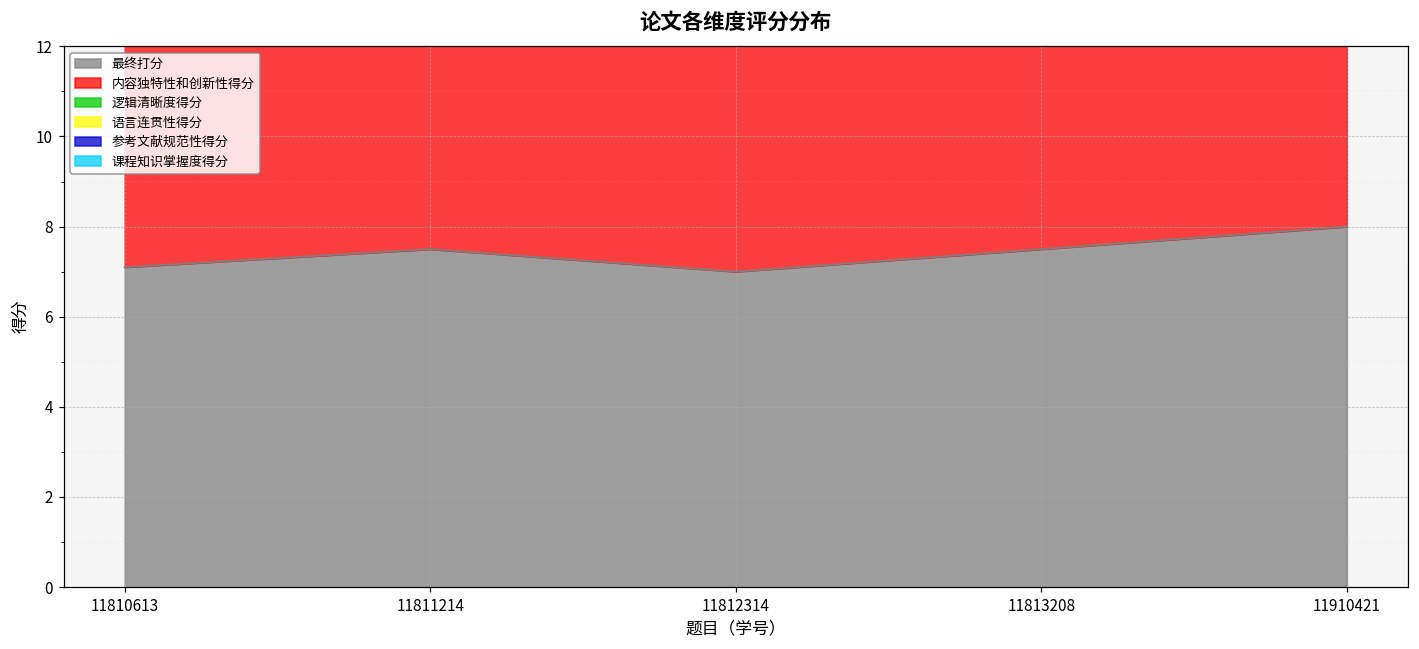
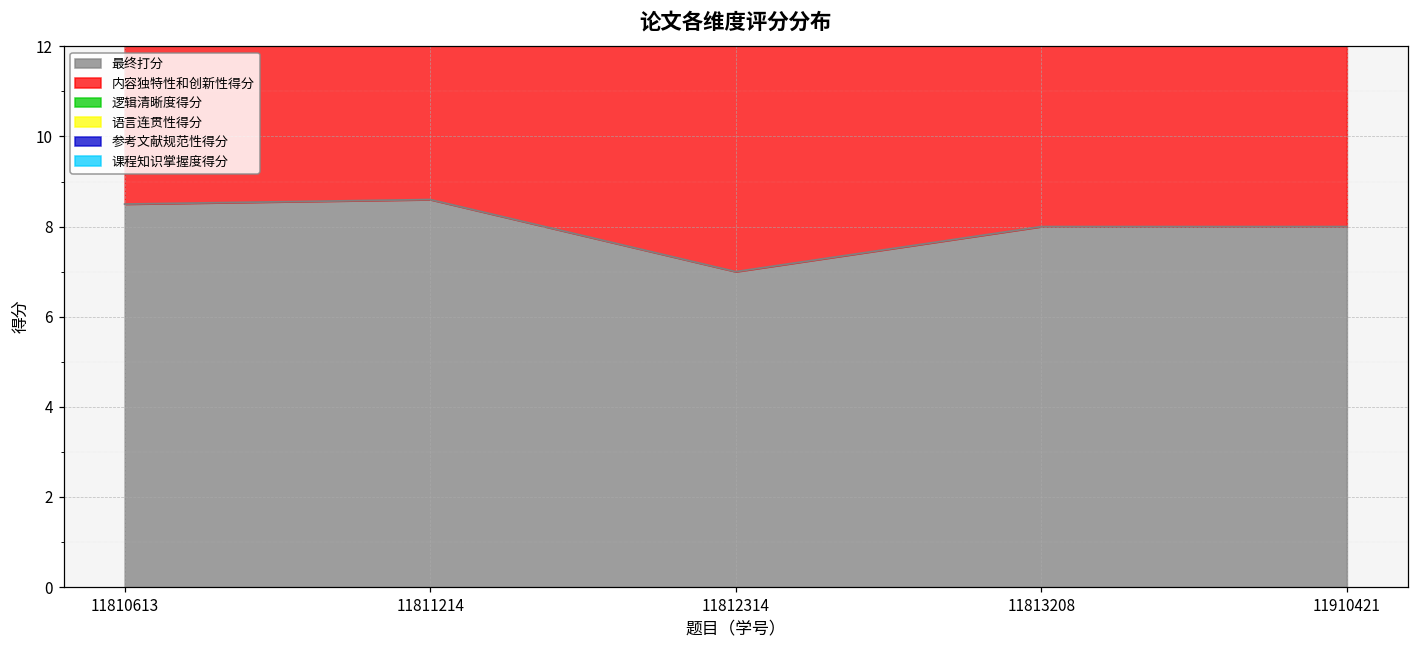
最终打分, 11810613: 7.1 -> 8.5
最终打分, 11811214: 7.5 -> 8.6
最终打分, 11813208: 7.5 -> 8.0
